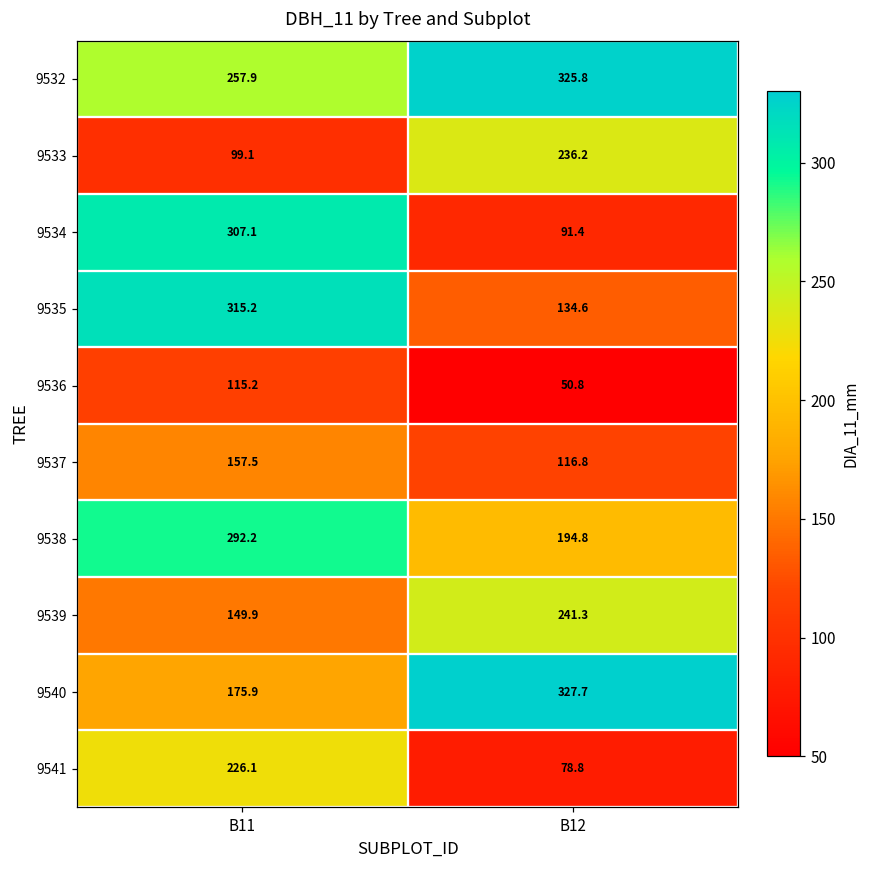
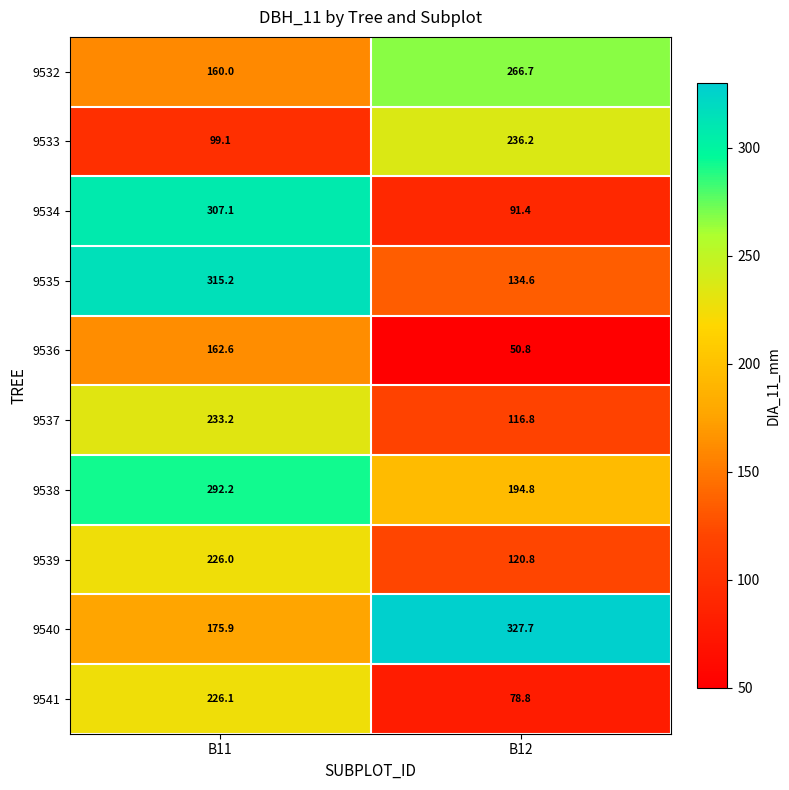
9532, B11: 257.9 -> 160.0
9532, B12: 325.8 -> 266.7
9536, B11: 115.2 -> 162.6
9537, B11: 157.5 -> 233.2
9539, B11: 149.9 -> 226.0
9539, B12: 241.3 -> 120.8
